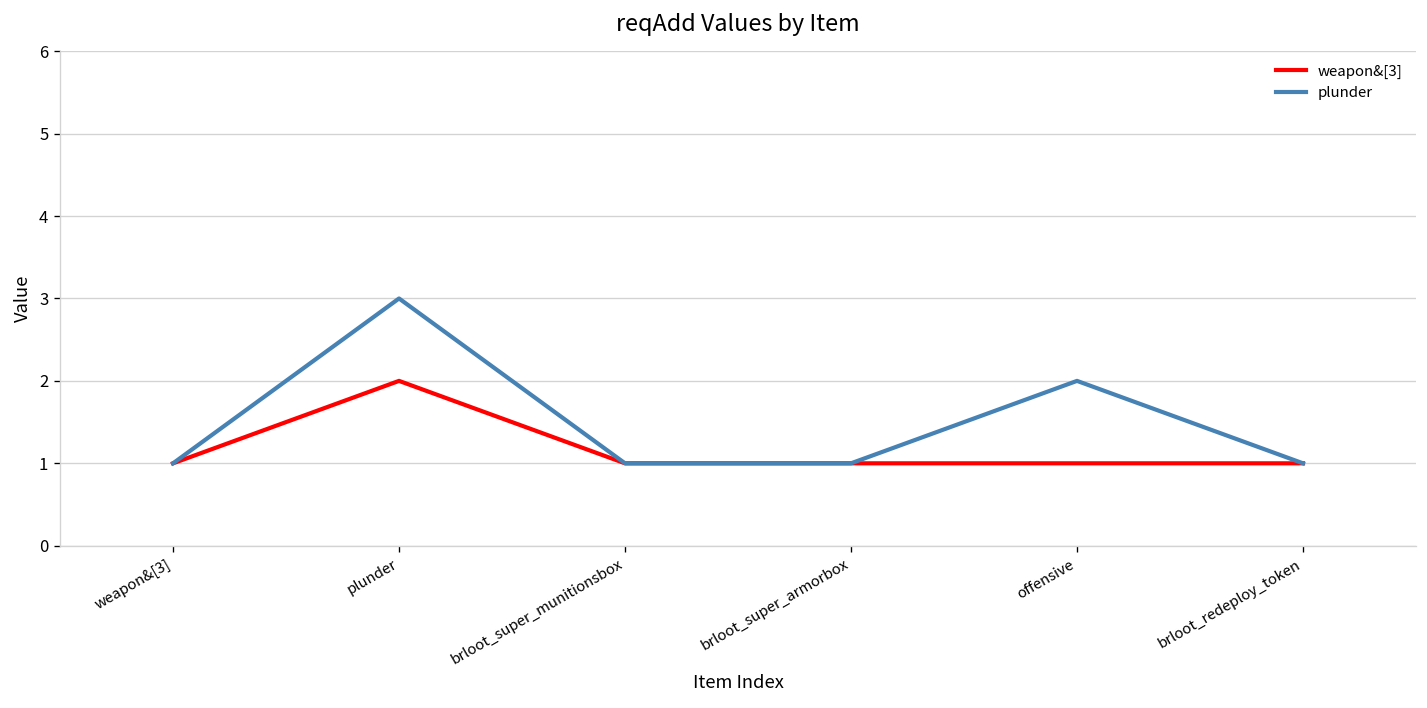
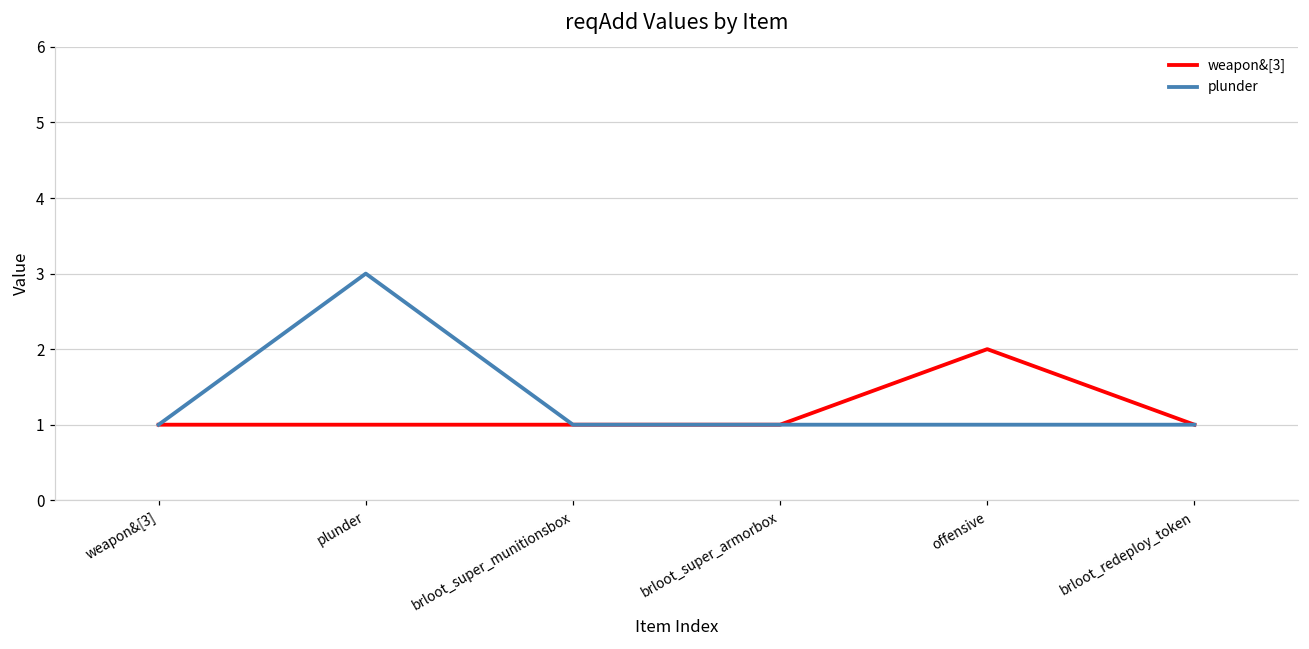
weapon&[3], plunder: 2 -> 1
weapon&[3], offensive: 1 -> 2
plunder, offensive: 2 -> 1
